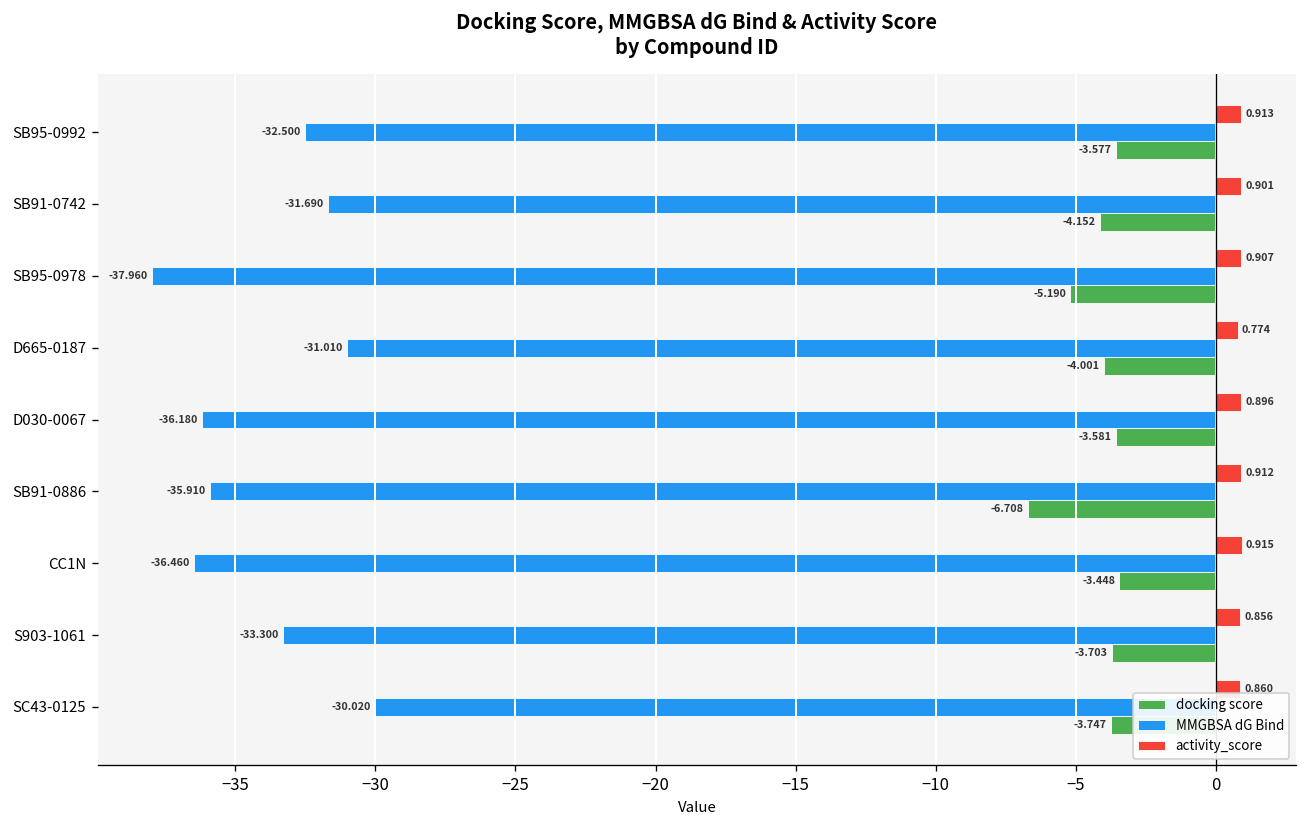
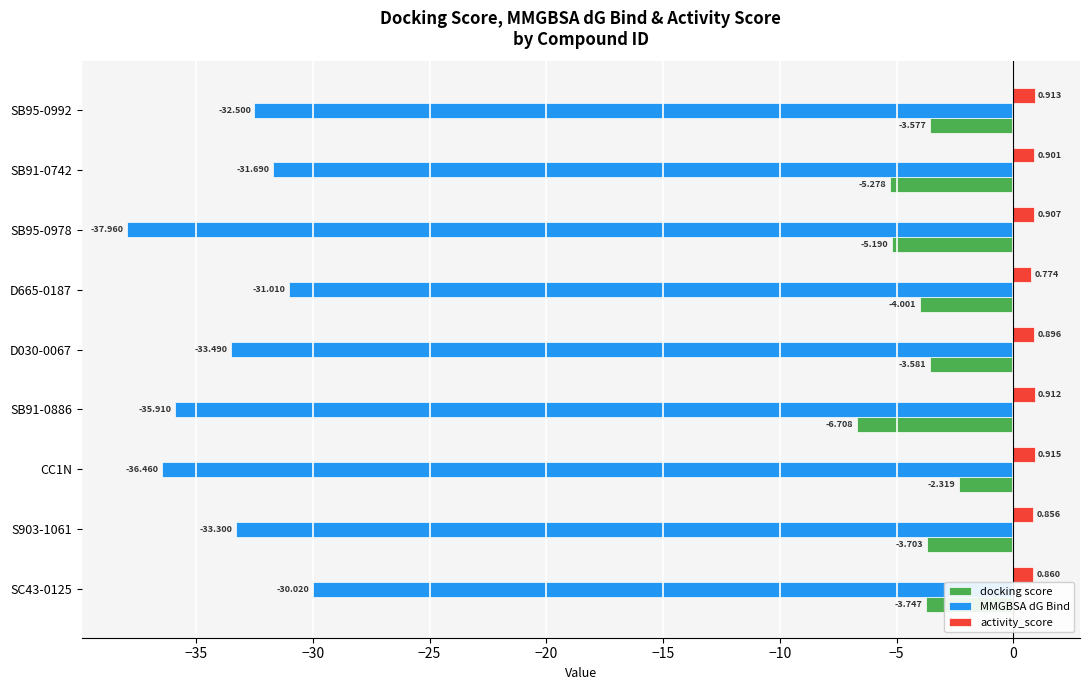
docking score, SB91-0742: -4.152 -> -5.278
MMGBSA dG Bind, D030-0067: -36.180 -> -33.490
docking score, CC1N: -3.448 -> -2.319
